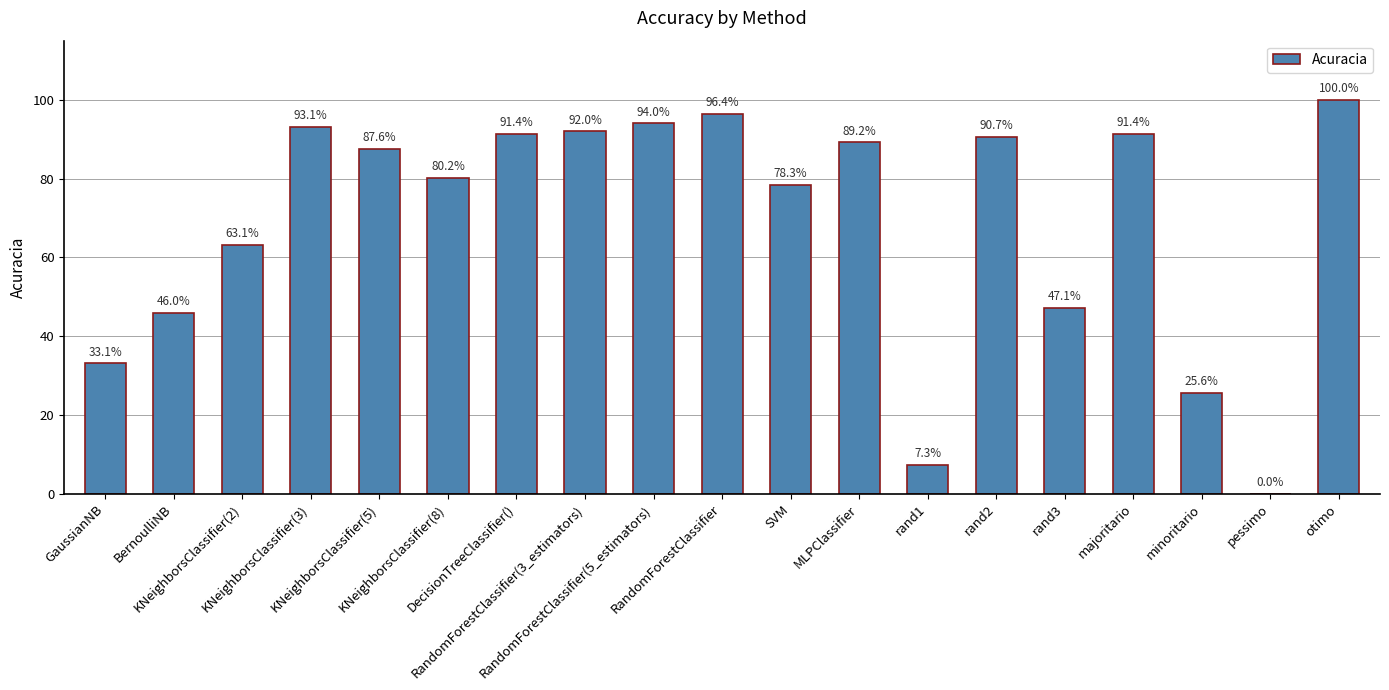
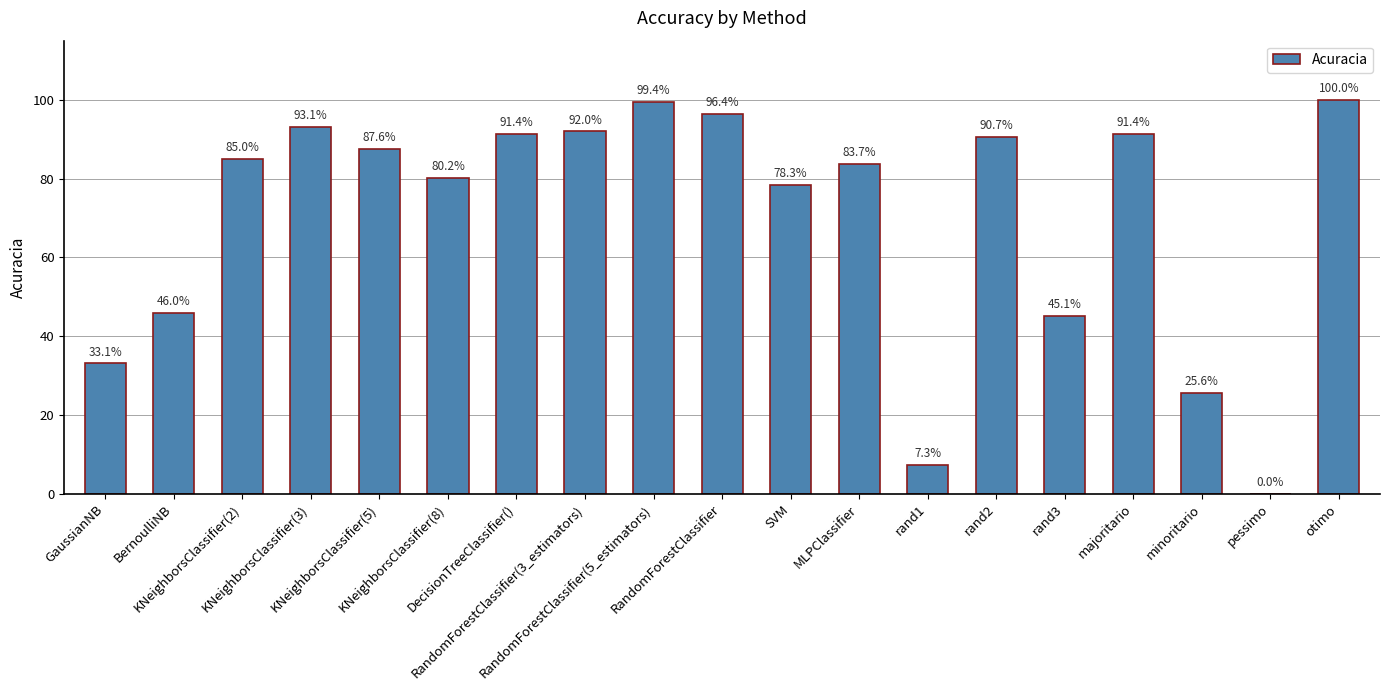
KNeighborsClassifier(2): 63.1% -> 85.0%
RandomForestClassifier(5_estimators): 94.0% -> 99.4%
MLPClassifier: 89.2% -> 83.7%
rand3: 47.1% -> 45.1%
